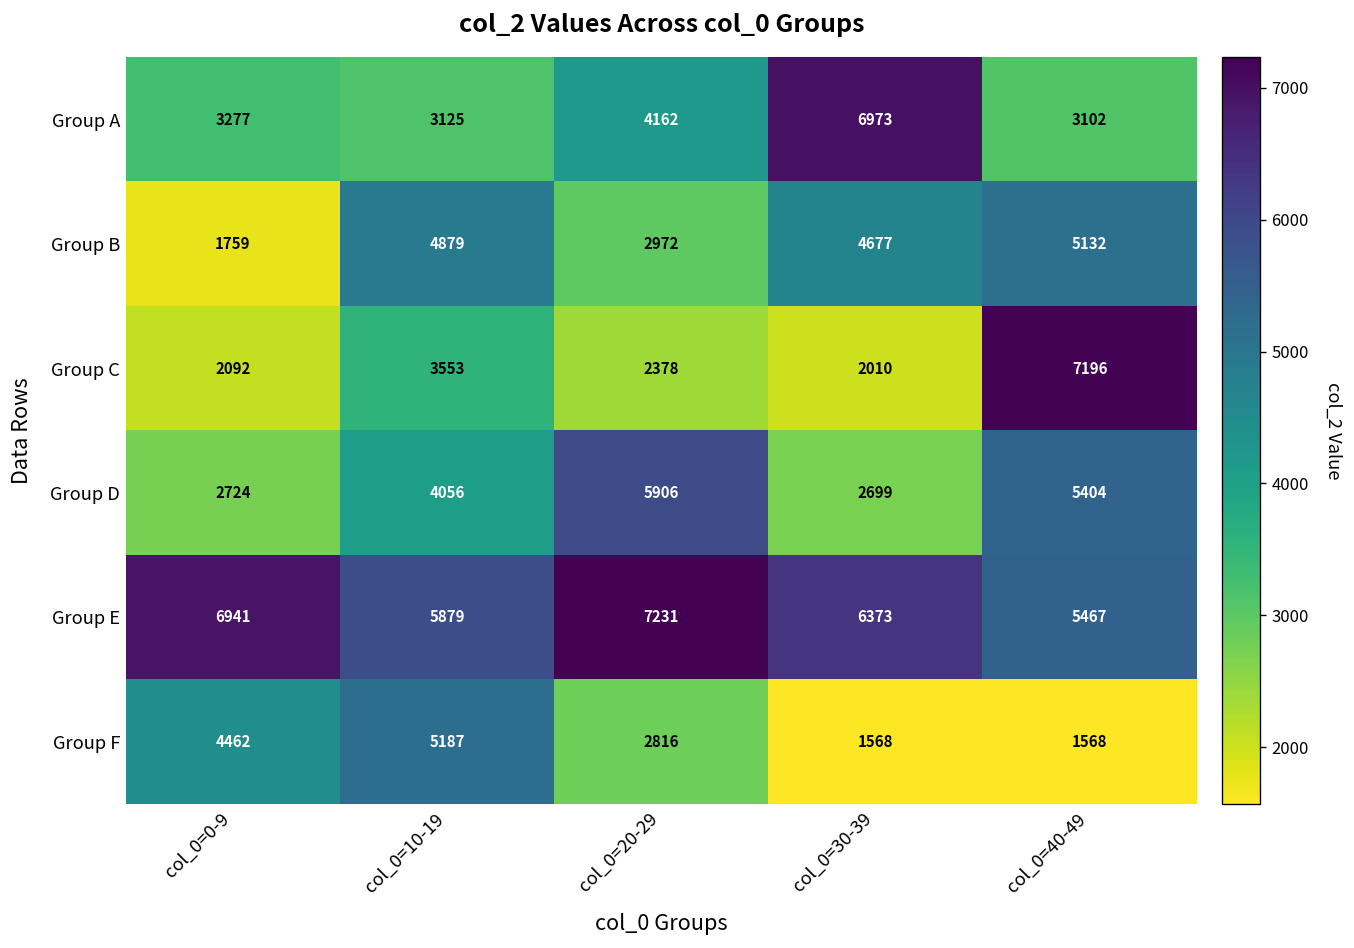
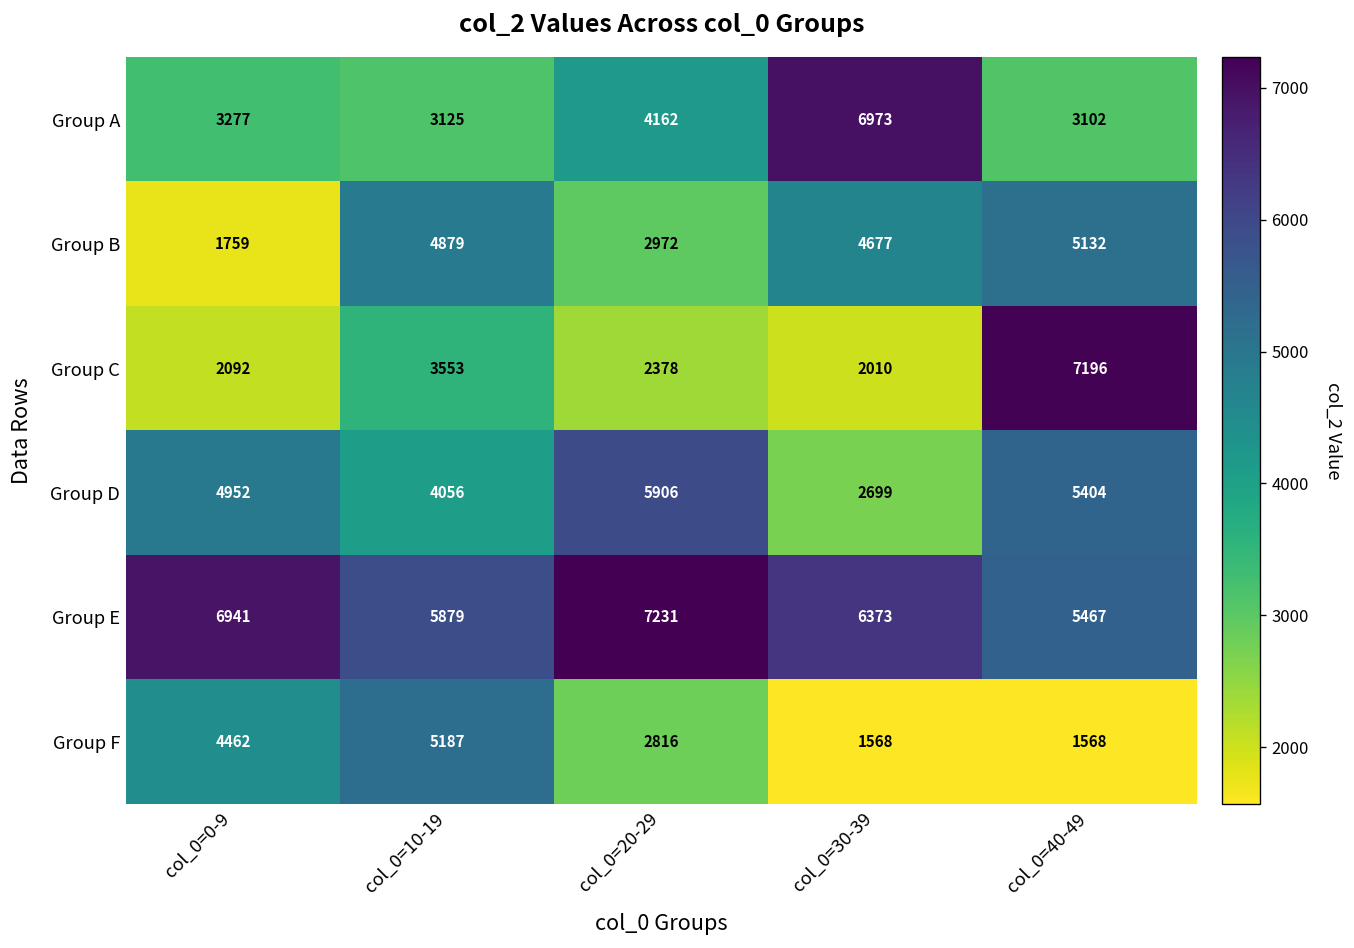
Group D, col_0=0-9: 2724 -> 4952
